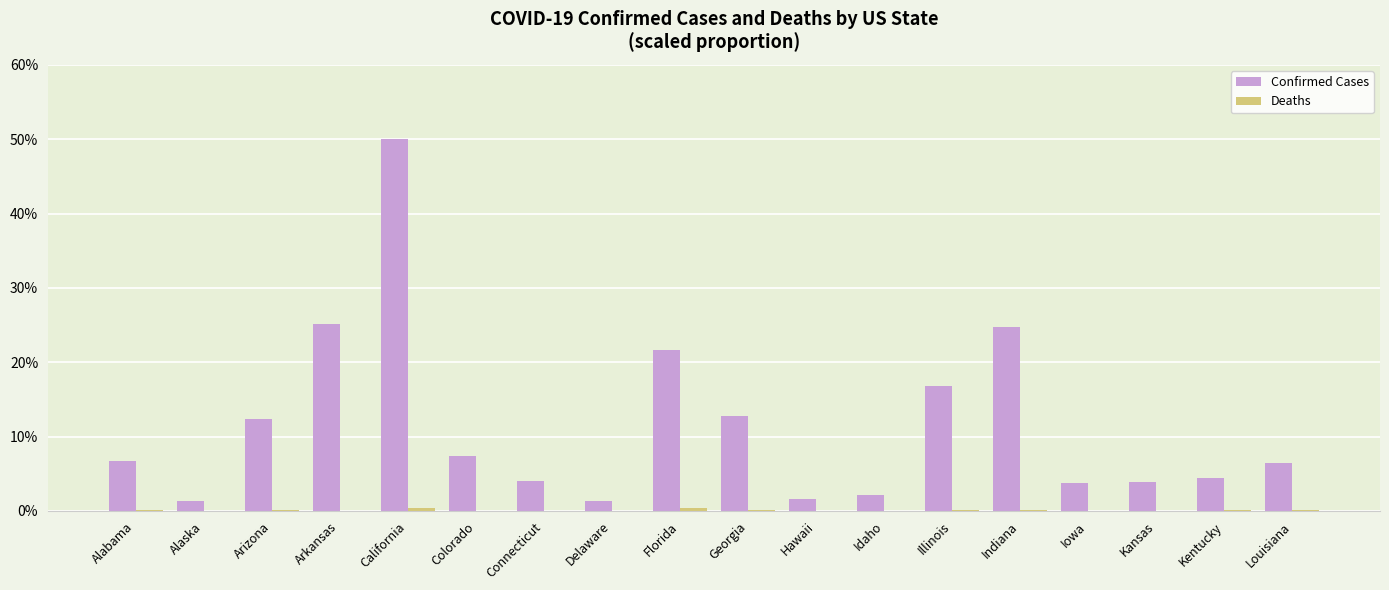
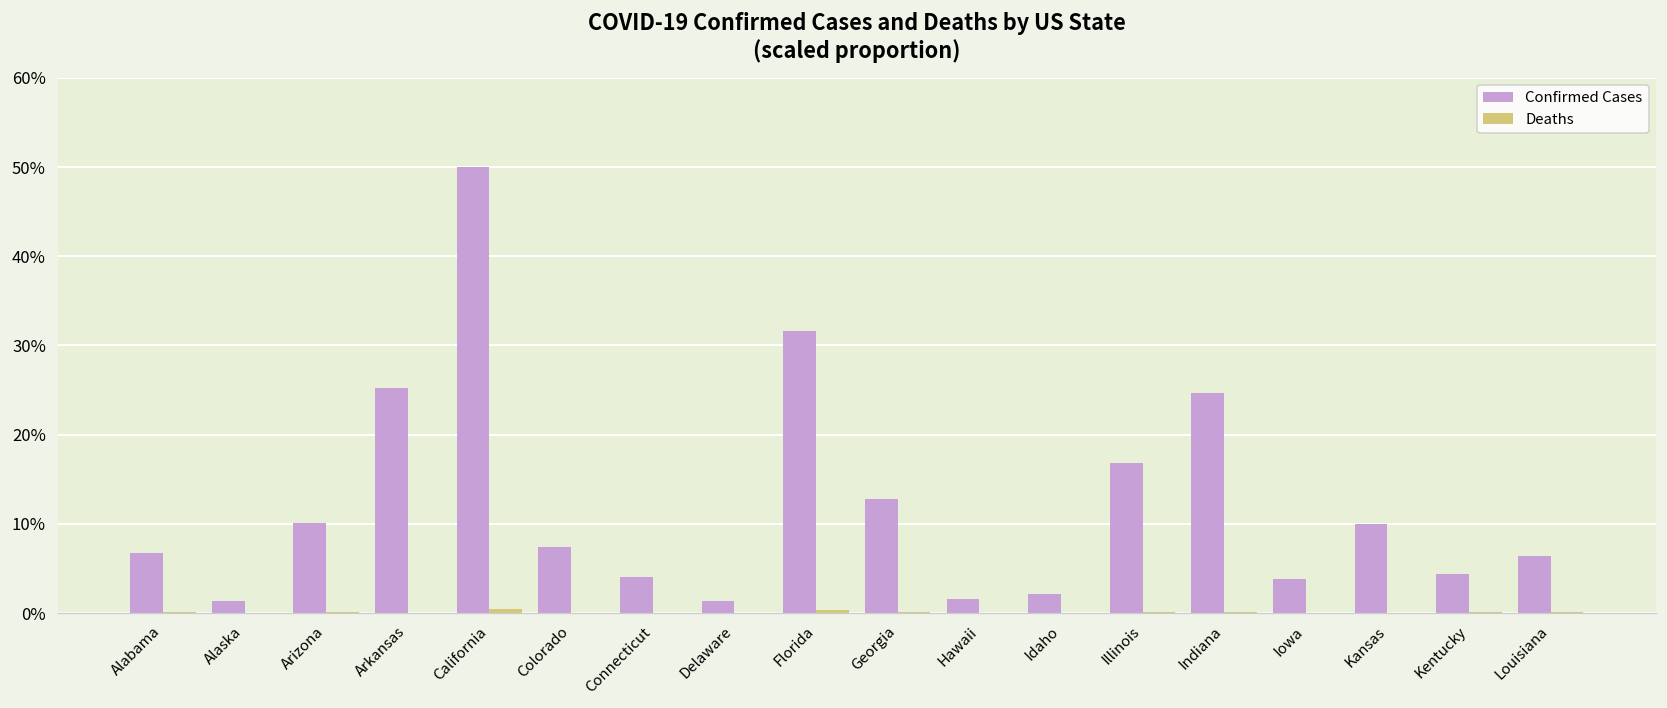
Confirmed Cases, Arizona: 12% -> 10%
Confirmed Cases, Florida: 22% -> 32%
Confirmed Cases, Kansas: 4% -> 10%
